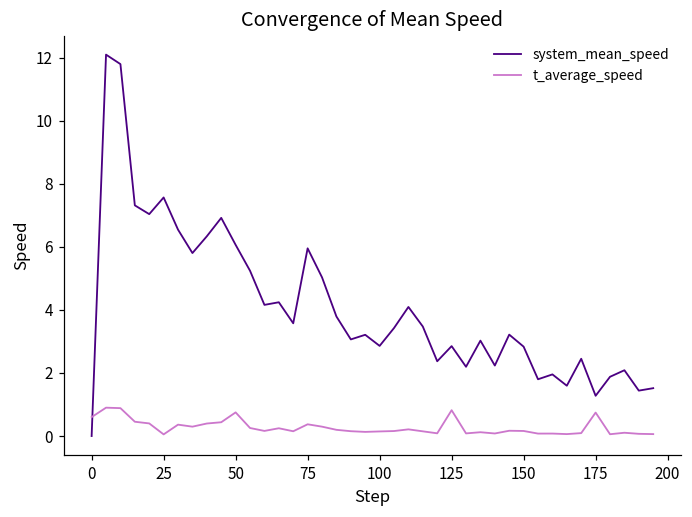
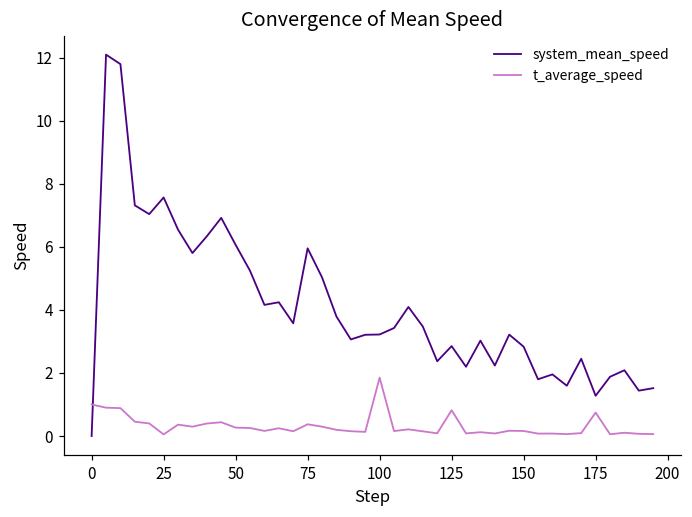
t_average_speed, 0: 0.6 -> 1.0
t_average_speed, 50: 0.7 -> 0.3
system_mean_speed, 100: 2.9 -> 3.2
t_average_speed, 100: 0.1 -> 1.9
